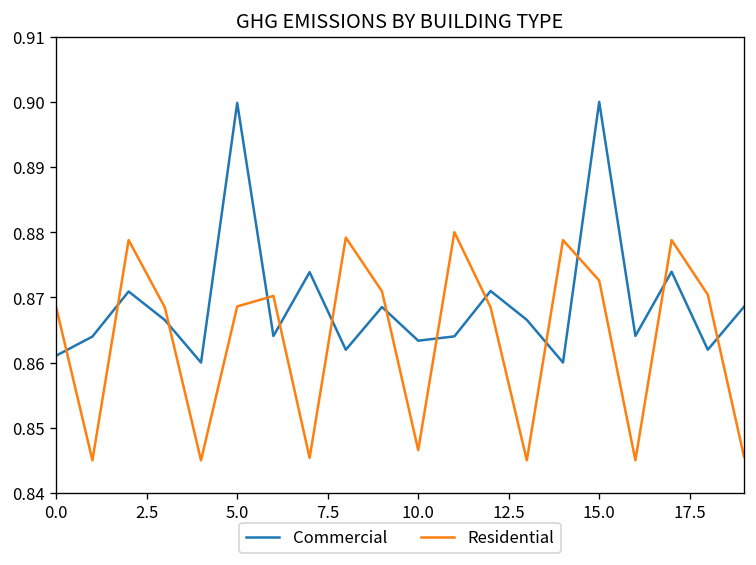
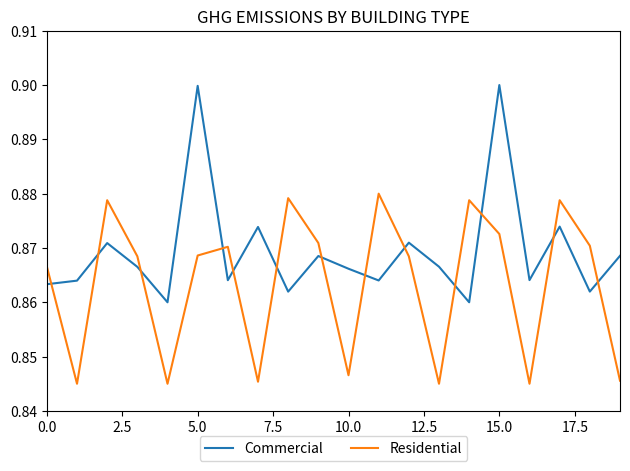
Commercial, 0.0: 0.861 -> 0.863
Residential, 0.0: 0.868 -> 0.867
Commercial, 10.0: 0.863 -> 0.866
